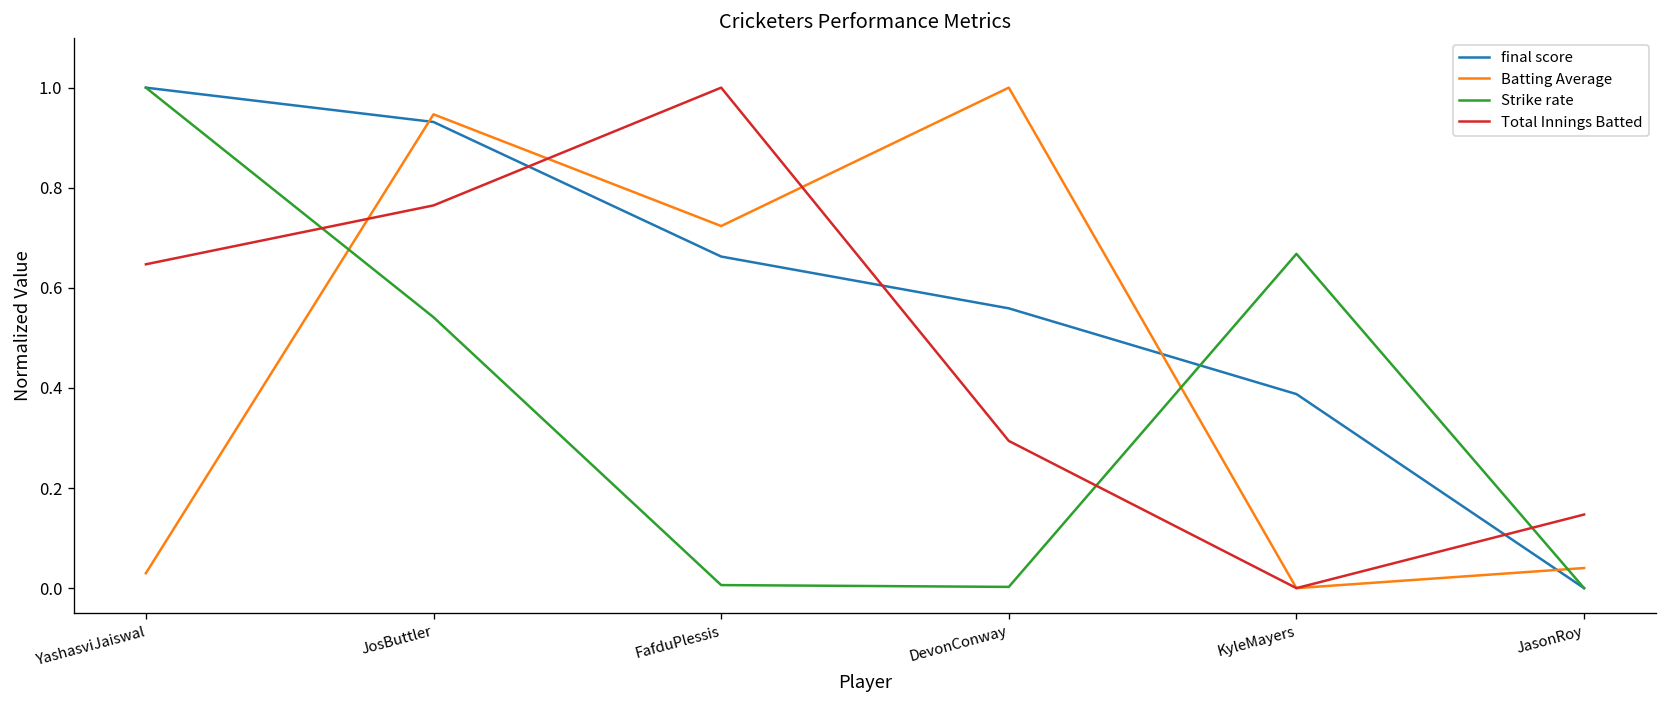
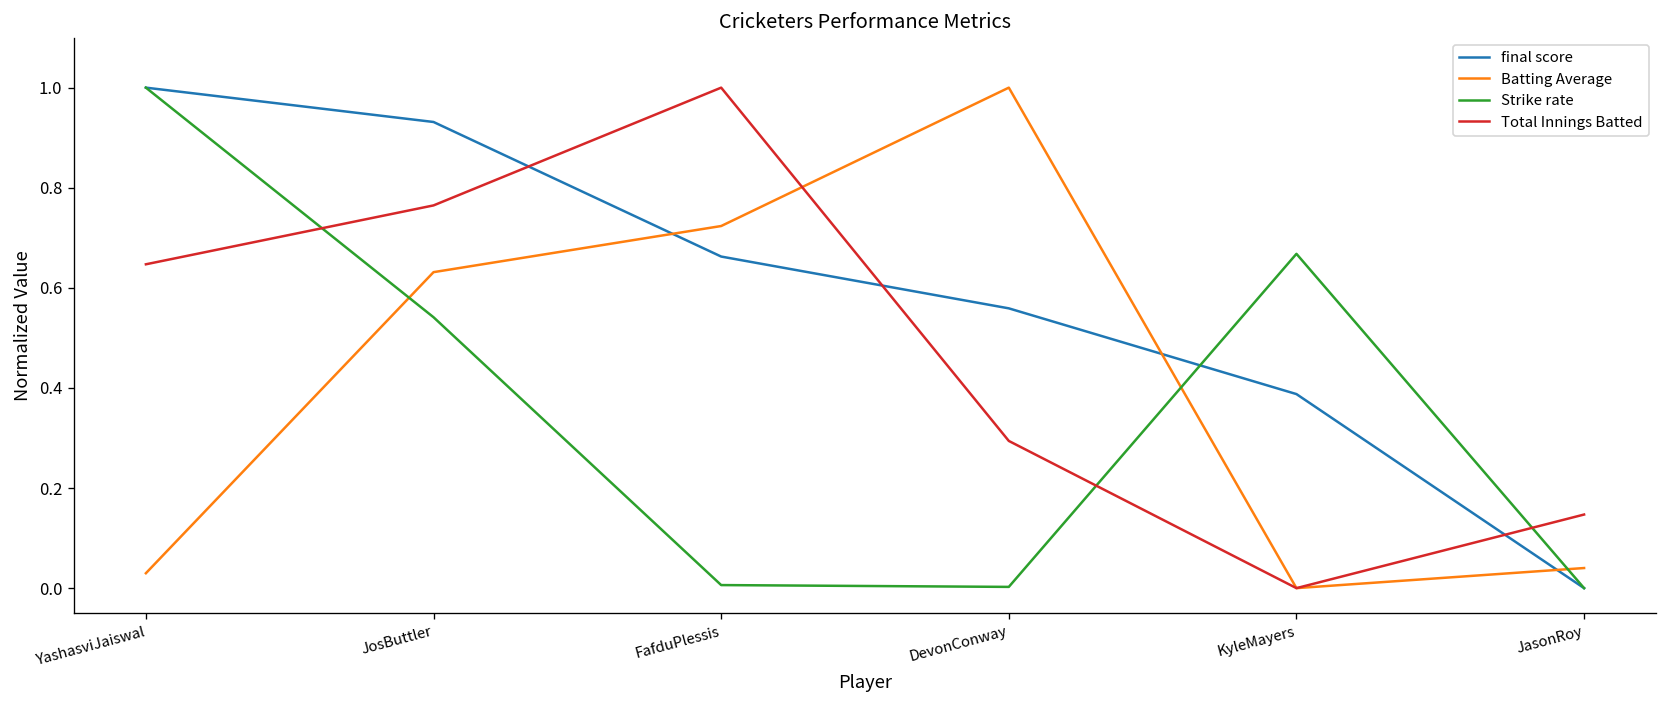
Batting Average, JosButtler: 0.95 -> 0.63
